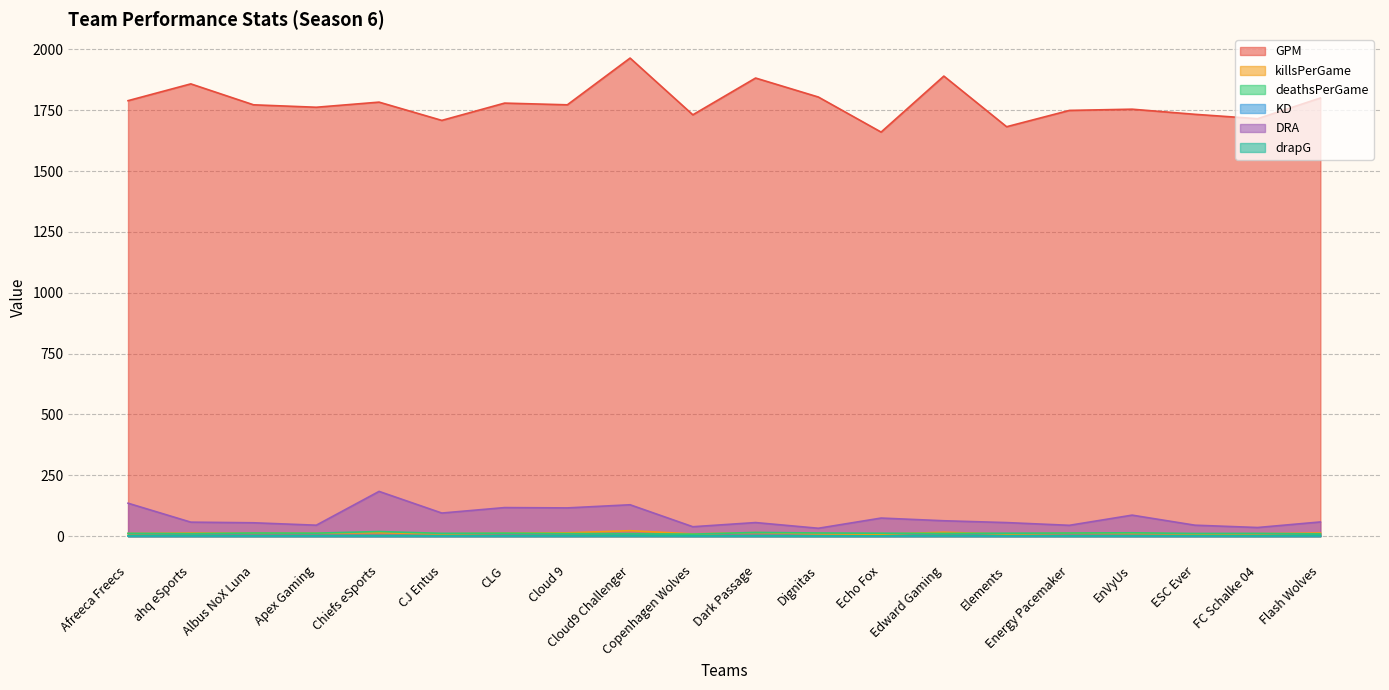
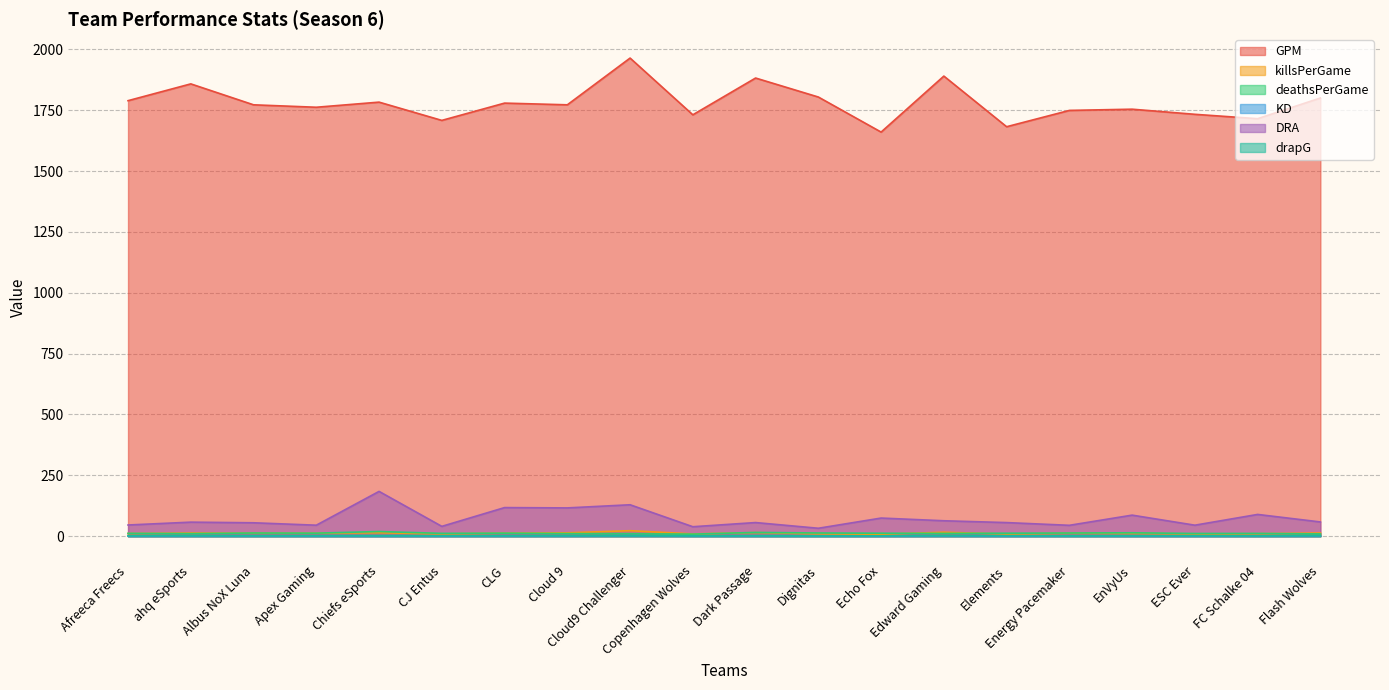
DRA, Afreeca Freecs: 140 -> 50
DRA, CJ Entus: 100 -> 40
DRA, FC Schalke 04: 40 -> 90
